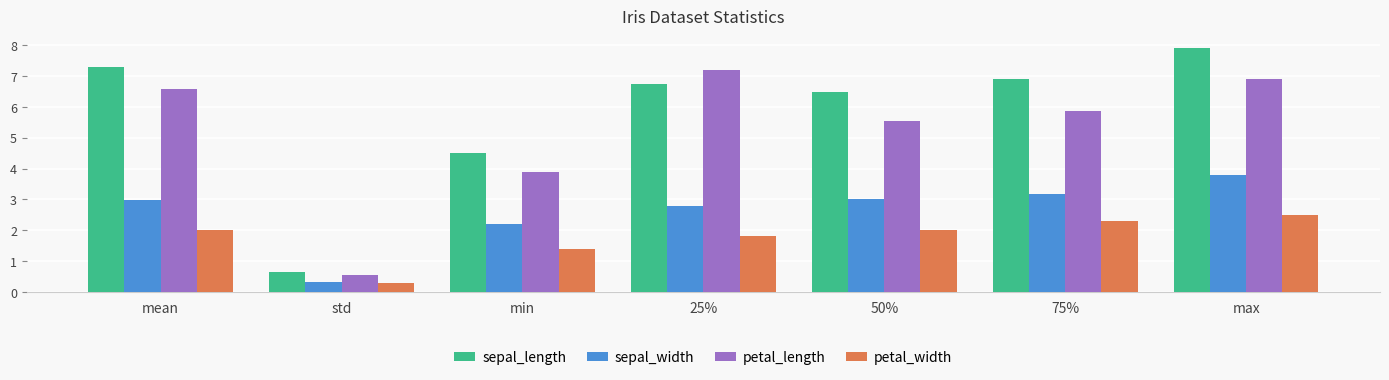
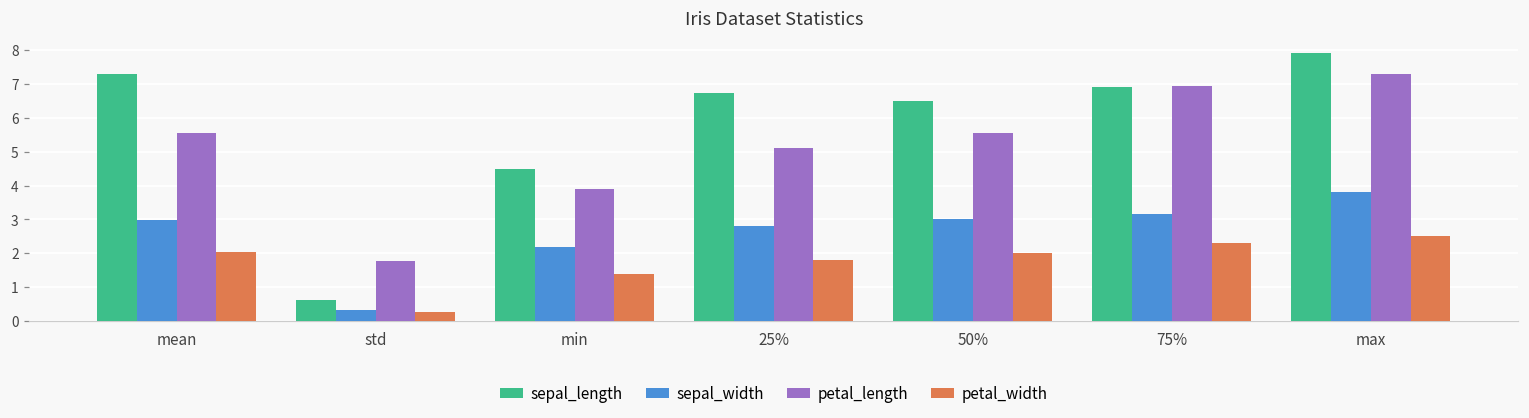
petal_length, mean: 6.6 -> 5.6
petal_length, std: 0.6 -> 1.8
petal_length, 25%: 7.2 -> 5.1
petal_length, 75%: 5.9 -> 6.9
petal_length, max: 6.9 -> 7.3
